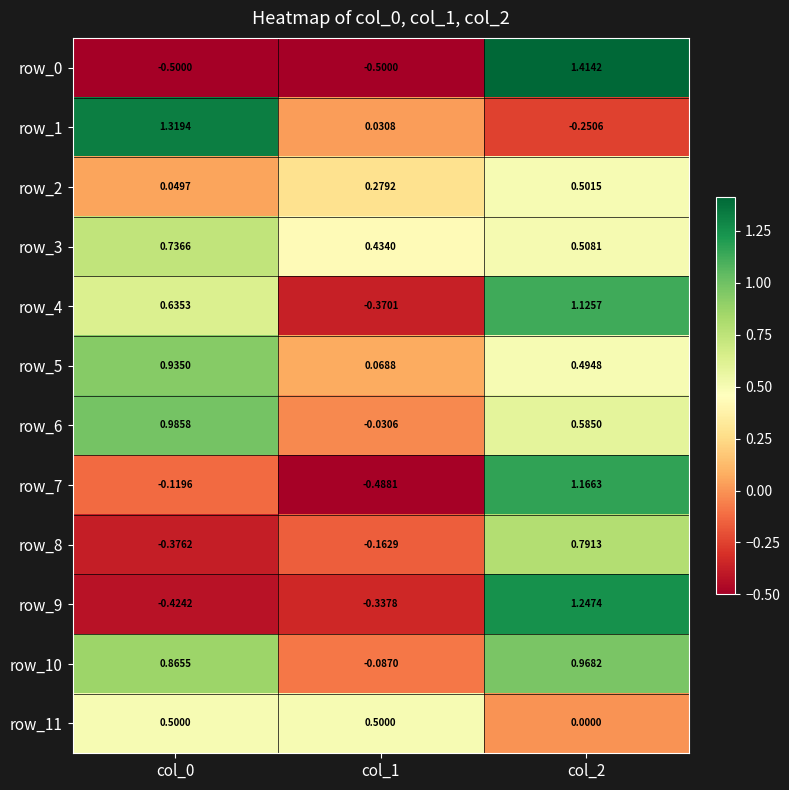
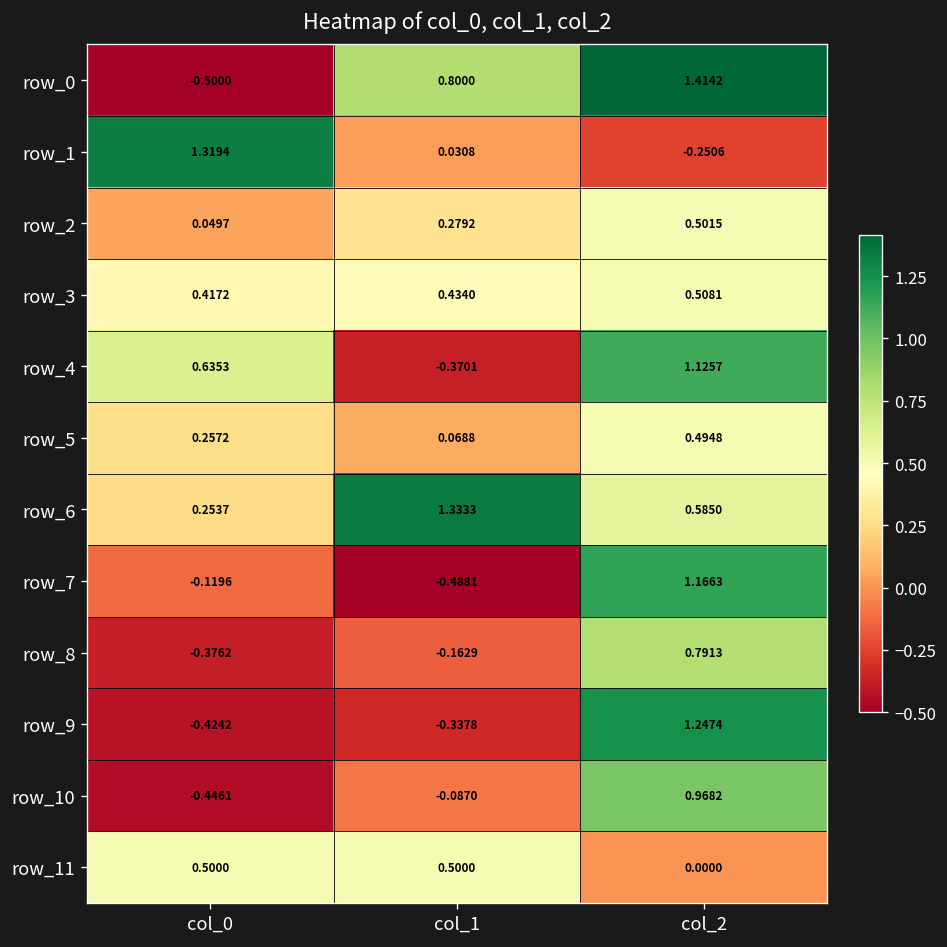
row_0, col_1: -0.5000 -> 0.8000
row_3, col_0: 0.7366 -> 0.4172
row_5, col_0: 0.9350 -> 0.2572
row_6, col_0: 0.9858 -> 0.2537
row_6, col_1: -0.0306 -> 1.3333
row_10, col_0: 0.8655 -> -0.4461
